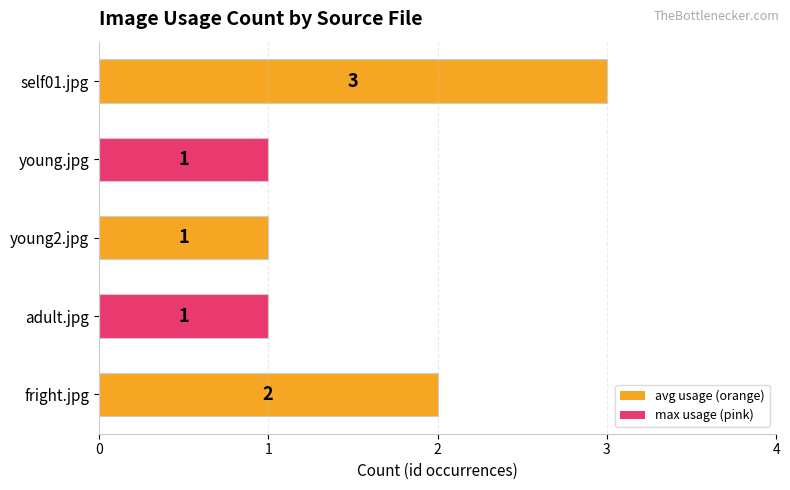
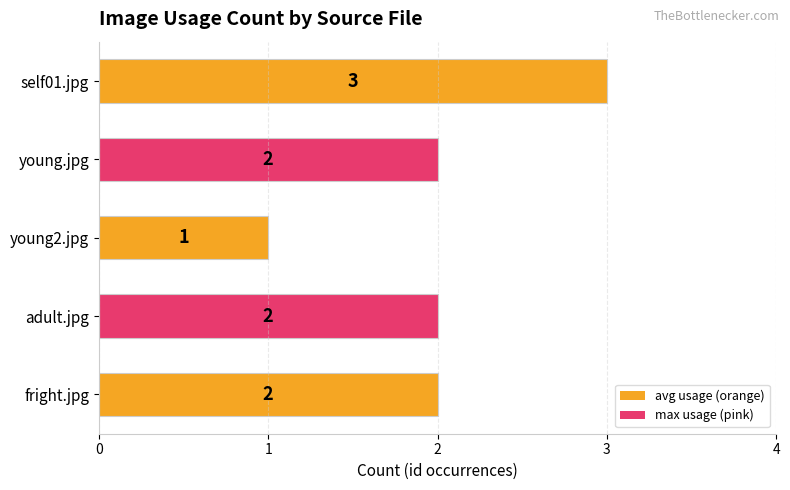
young.jpg: 1 -> 2
adult.jpg: 1 -> 2
